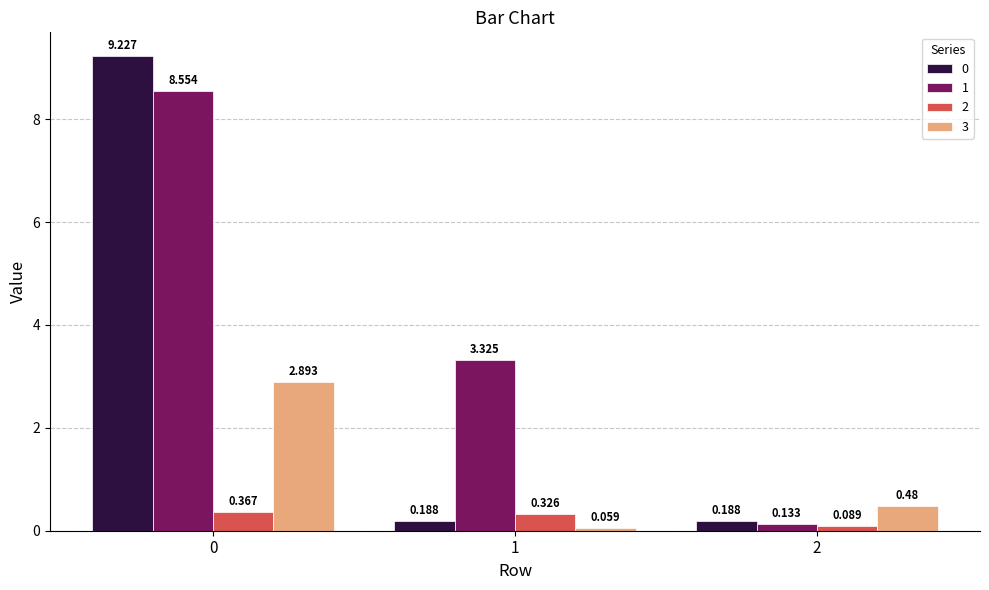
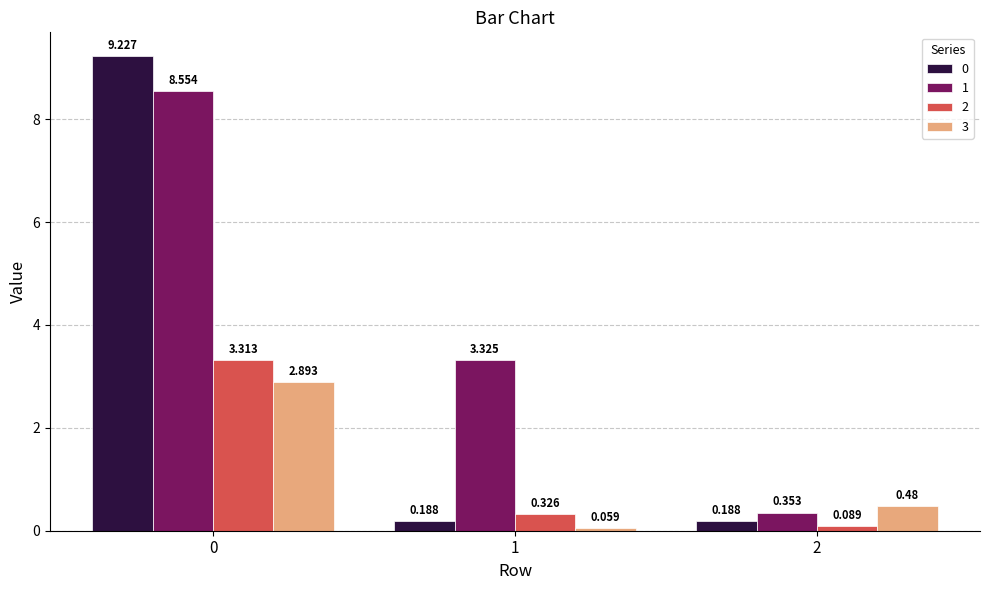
2, 0: 0.367 -> 3.313
1, 2: 0.133 -> 0.353
